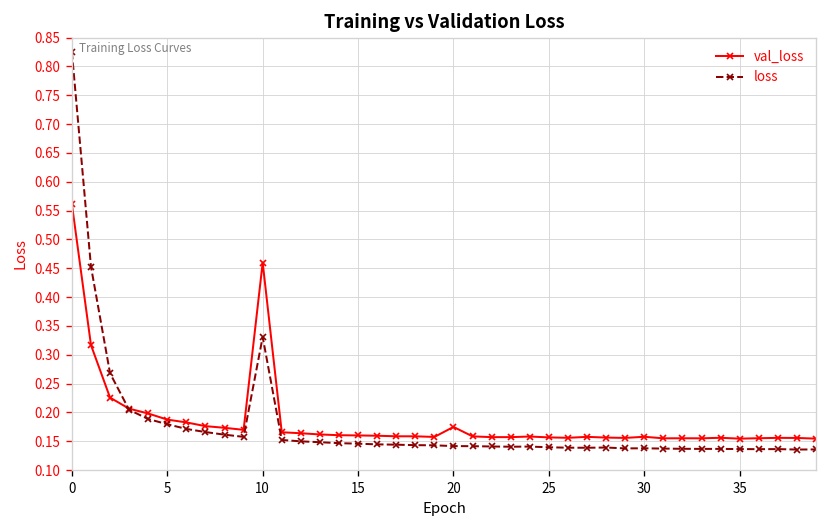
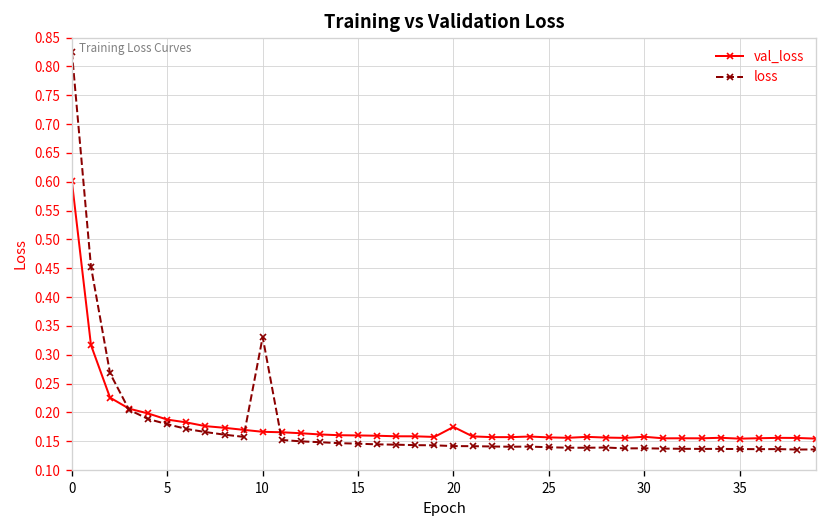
val_loss, 0: 0.56 -> 0.60
val_loss, 10: 0.46 -> 0.17
